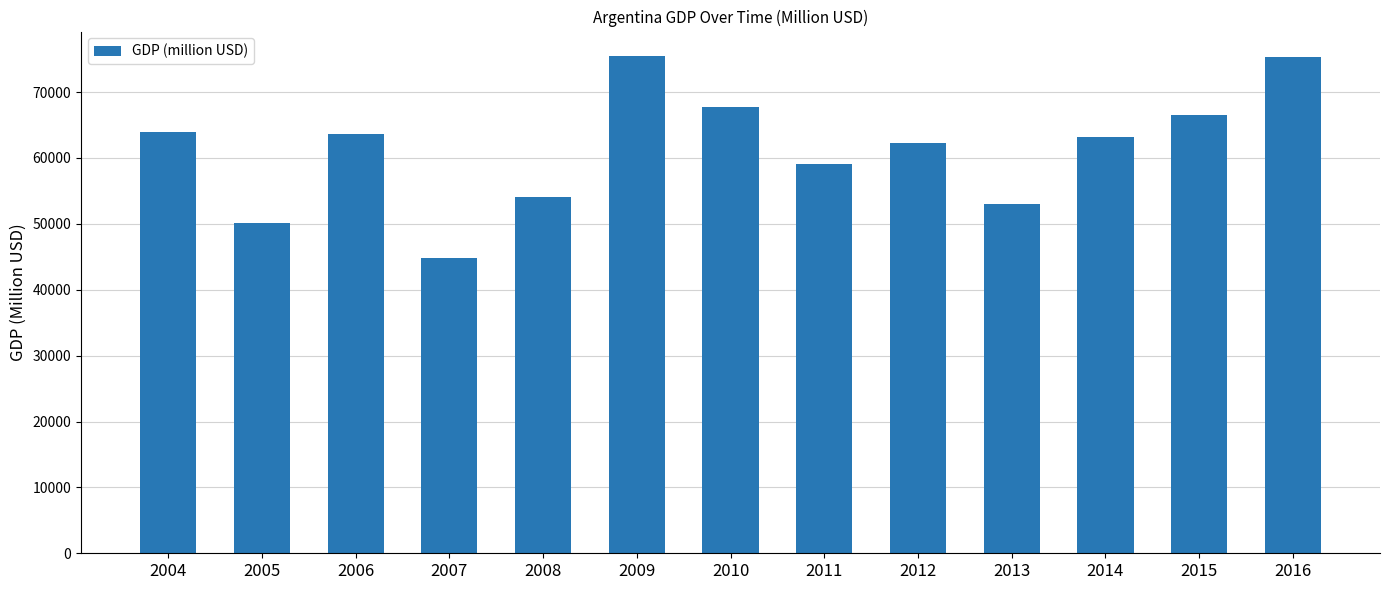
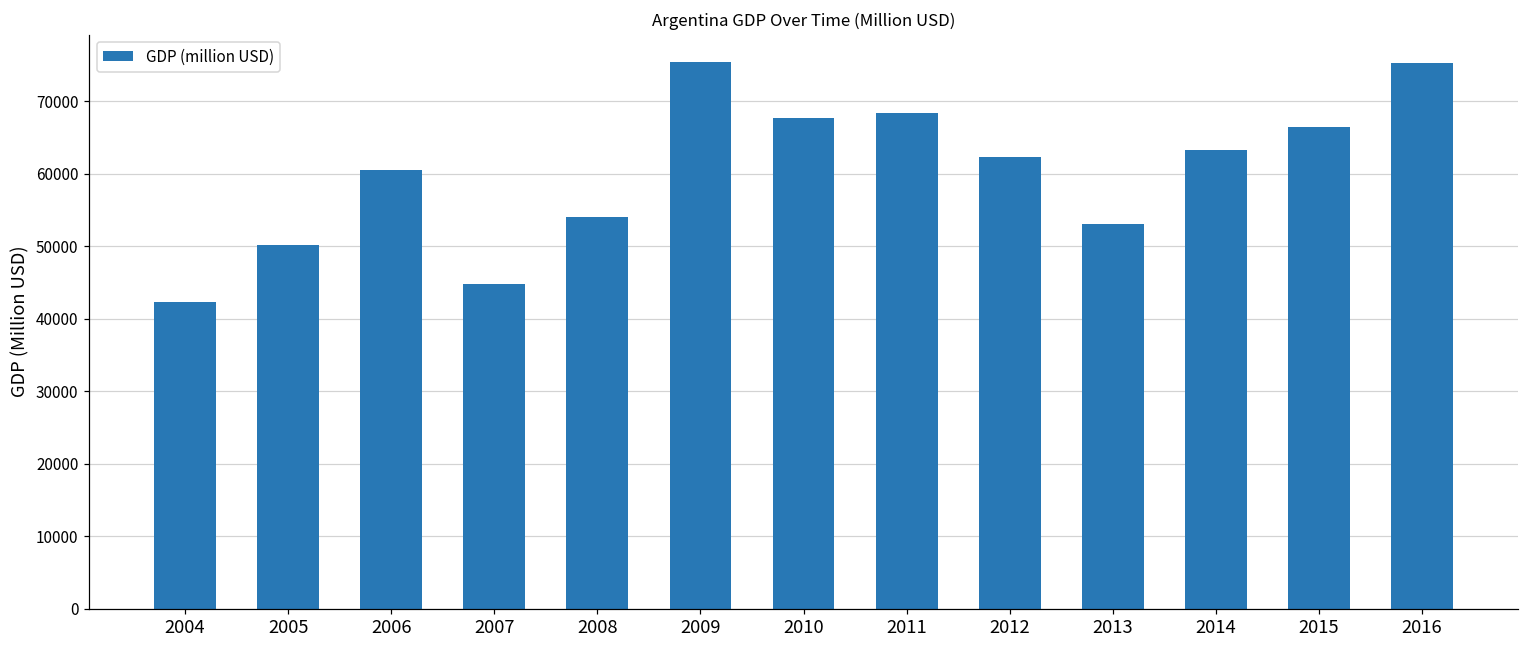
2004: 64000 -> 42000
2006: 64000 -> 60000
2011: 59000 -> 68000
